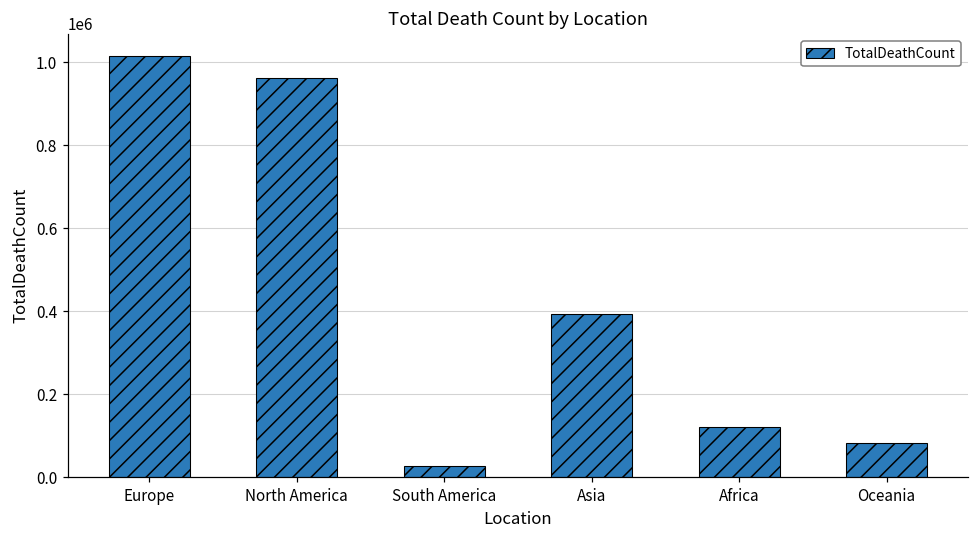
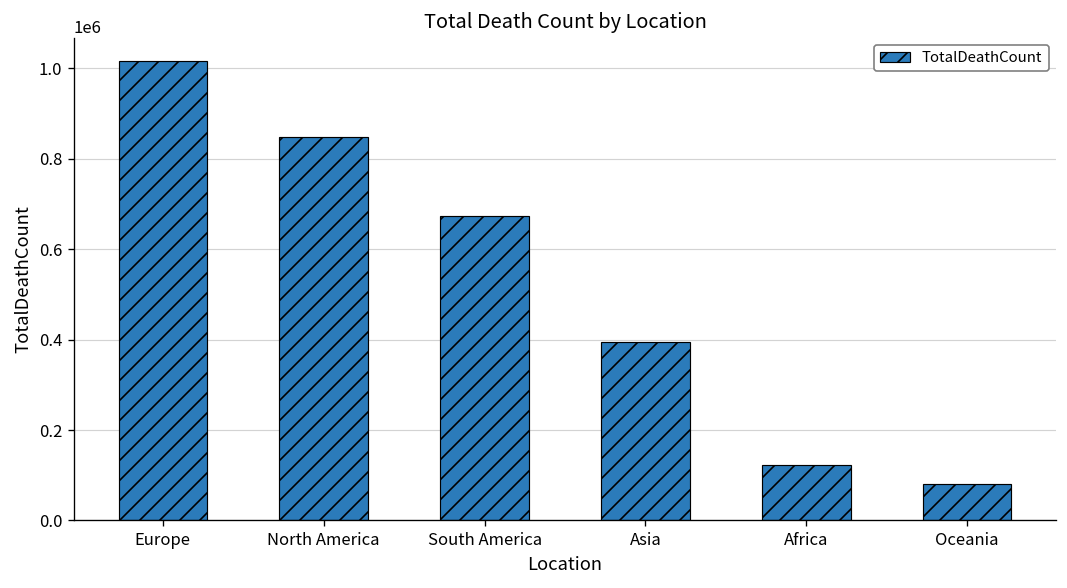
North America: 960000 -> 850000
South America: 30000 -> 670000
